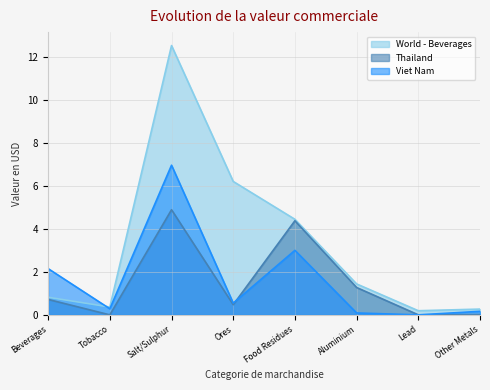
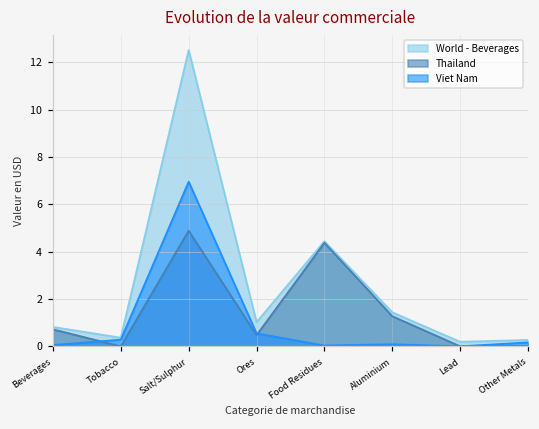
Viet Nam, Beverages: 2.1 -> 0.1
World - Beverages, Ores: 6.2 -> 1.0
Viet Nam, Food Residues: 3.0 -> 0.0
